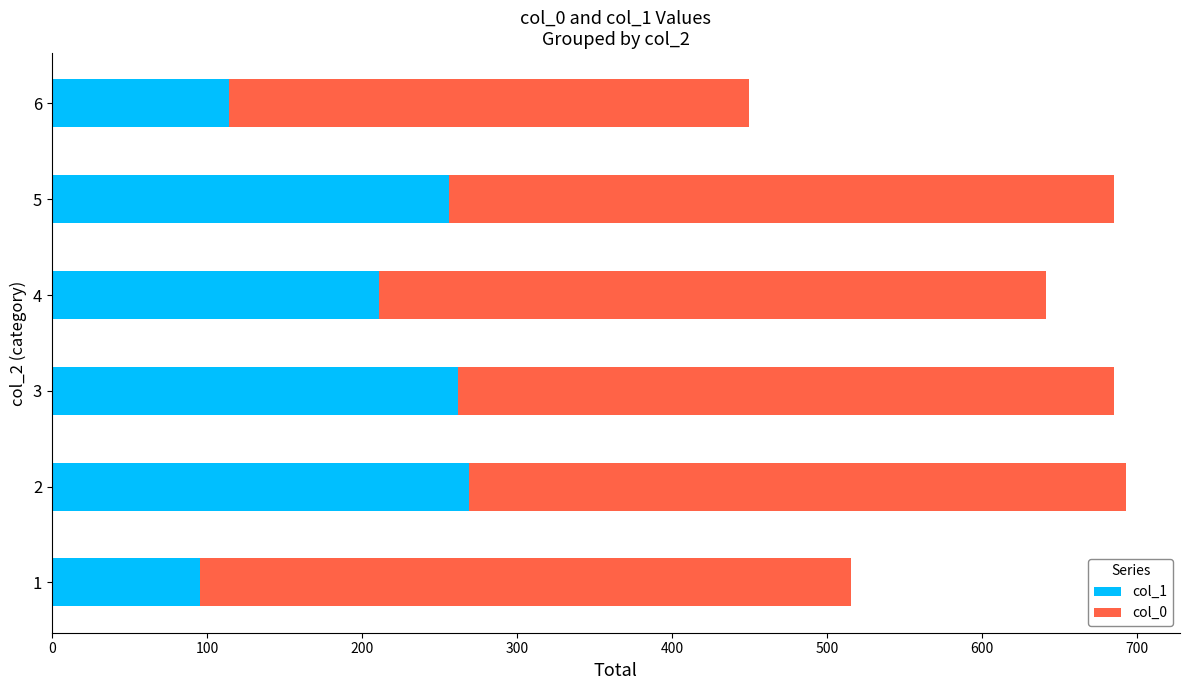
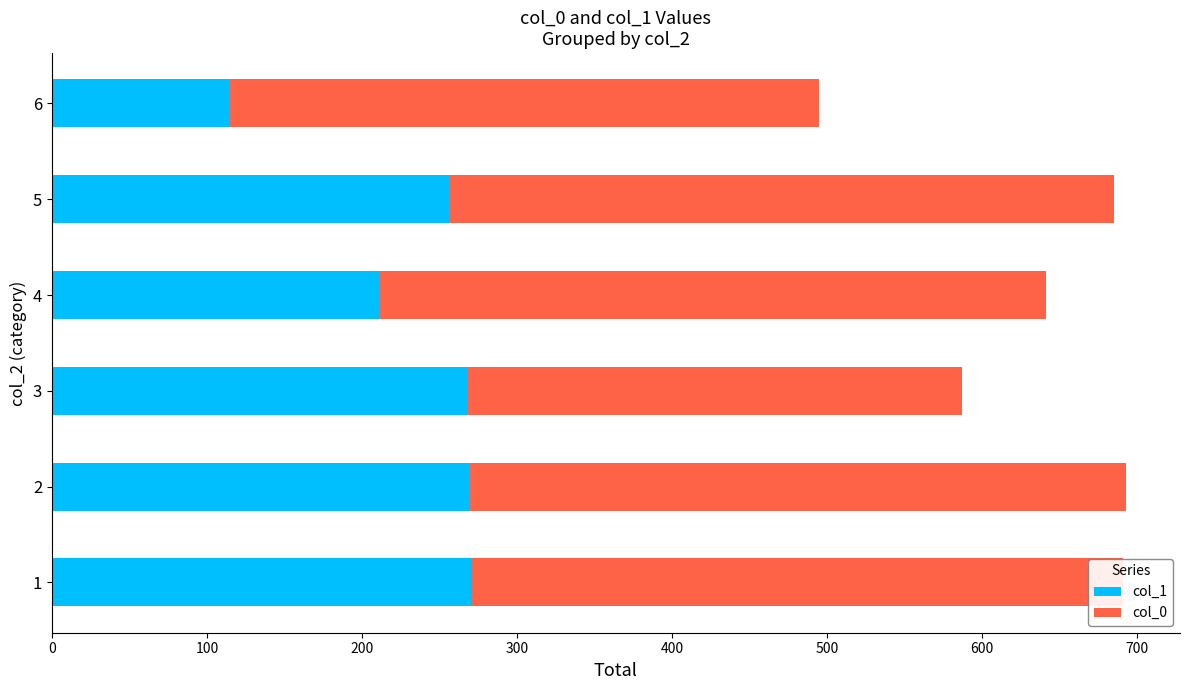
col_0, 6: 336 -> 381
col_1, 3: 262 -> 268
col_0, 3: 423 -> 320
col_1, 1: 96 -> 271
